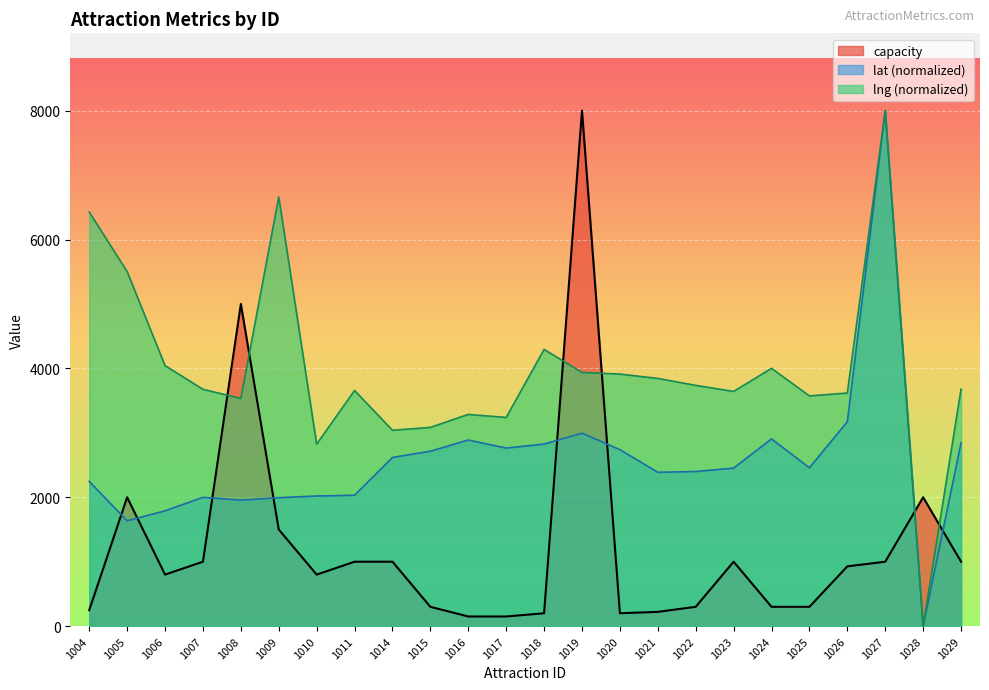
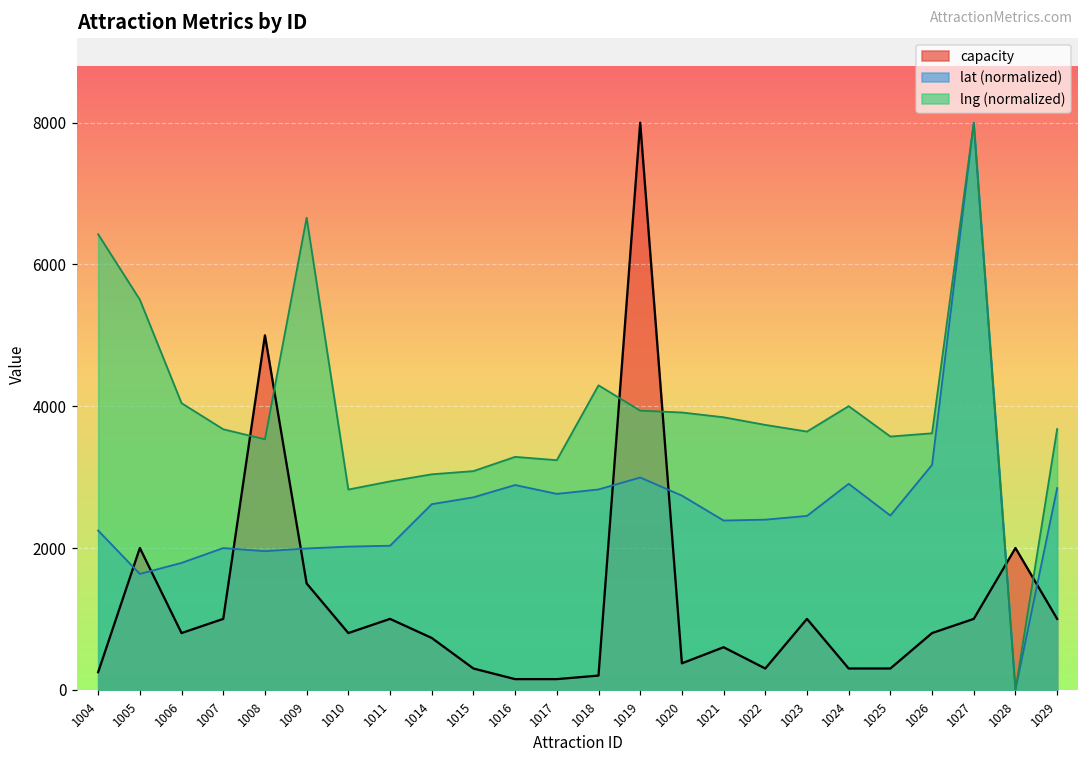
lng (normalized), 1011: 3700 -> 2900
capacity, 1014: 1000 -> 700
capacity, 1020: 200 -> 400
capacity, 1021: 200 -> 600
capacity, 1026: 900 -> 800
